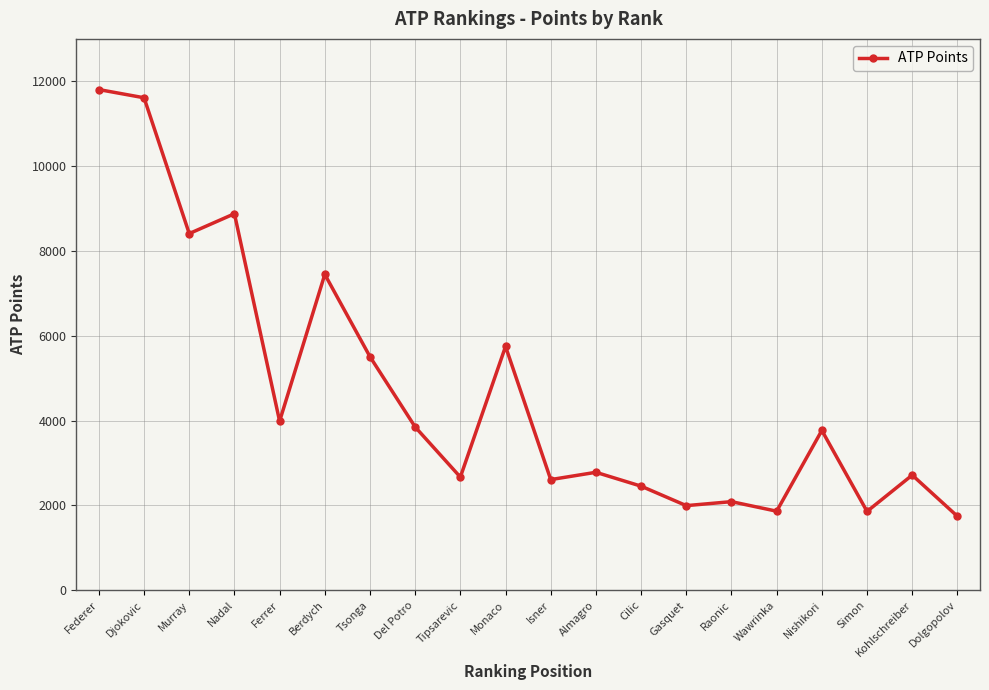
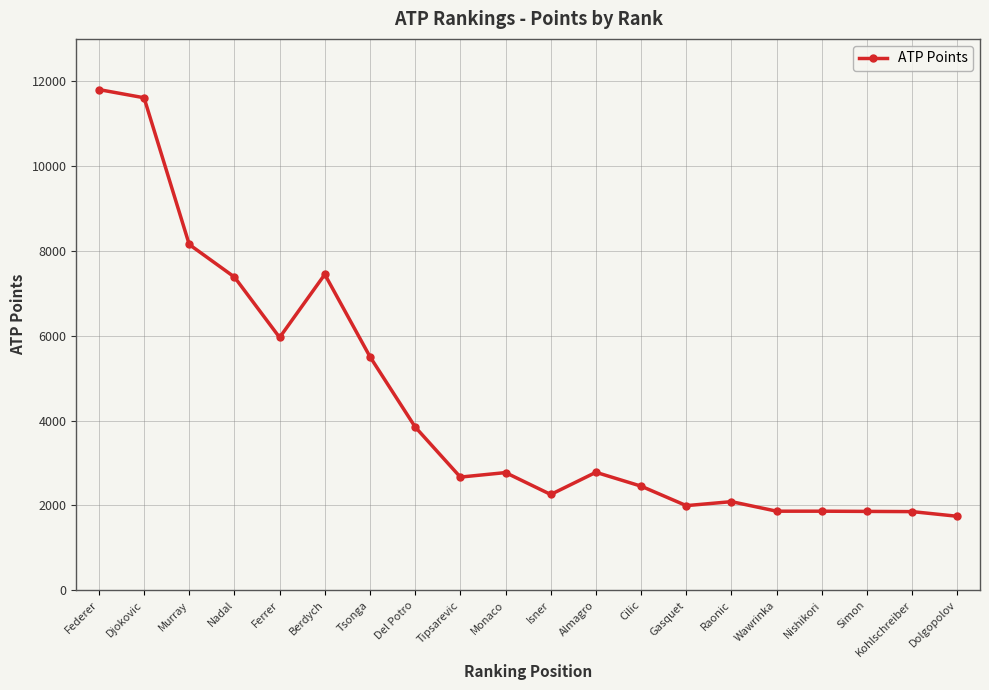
Murray: 8400 -> 8200
Nadal: 8900 -> 7400
Ferrer: 4000 -> 6000
Monaco: 5700 -> 2800
Isner: 2600 -> 2300
Nishikori: 3800 -> 1900
Kohlschreiber: 2700 -> 1900
